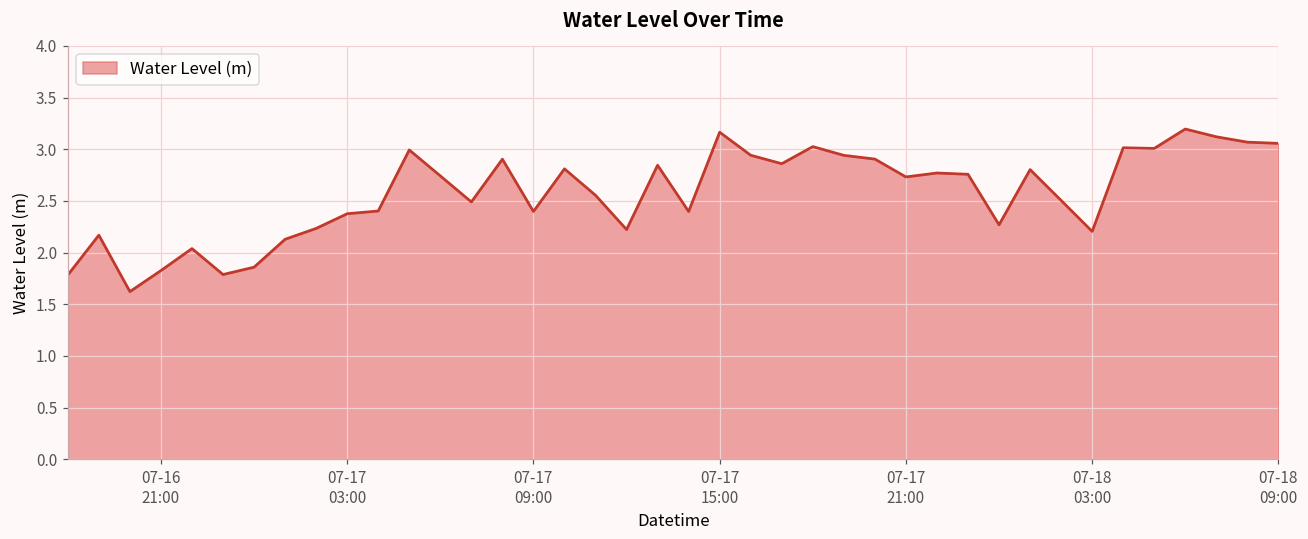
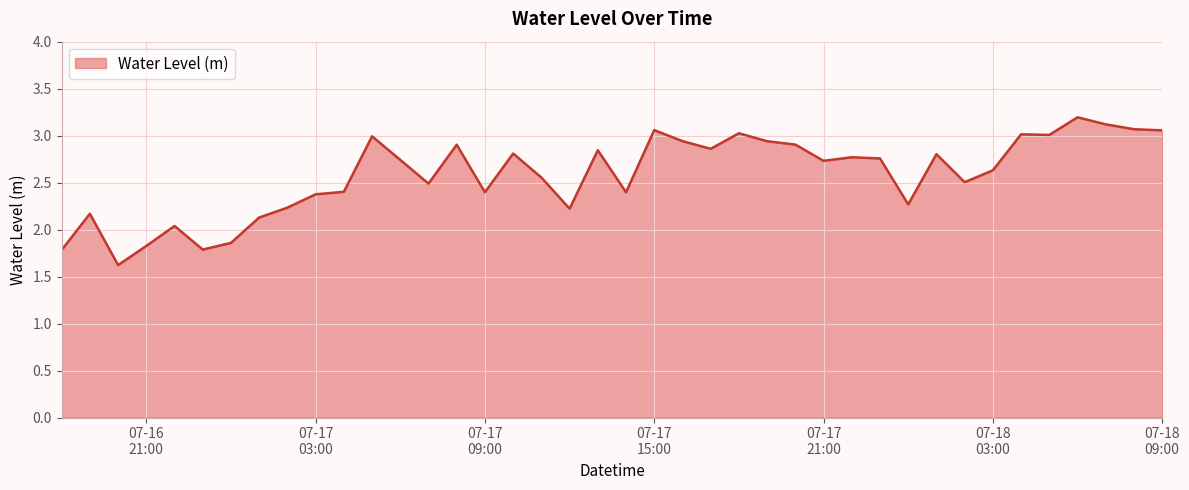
07-17 15:00: 3.2 -> 3.1
07-18 03:00: 2.2 -> 2.6
